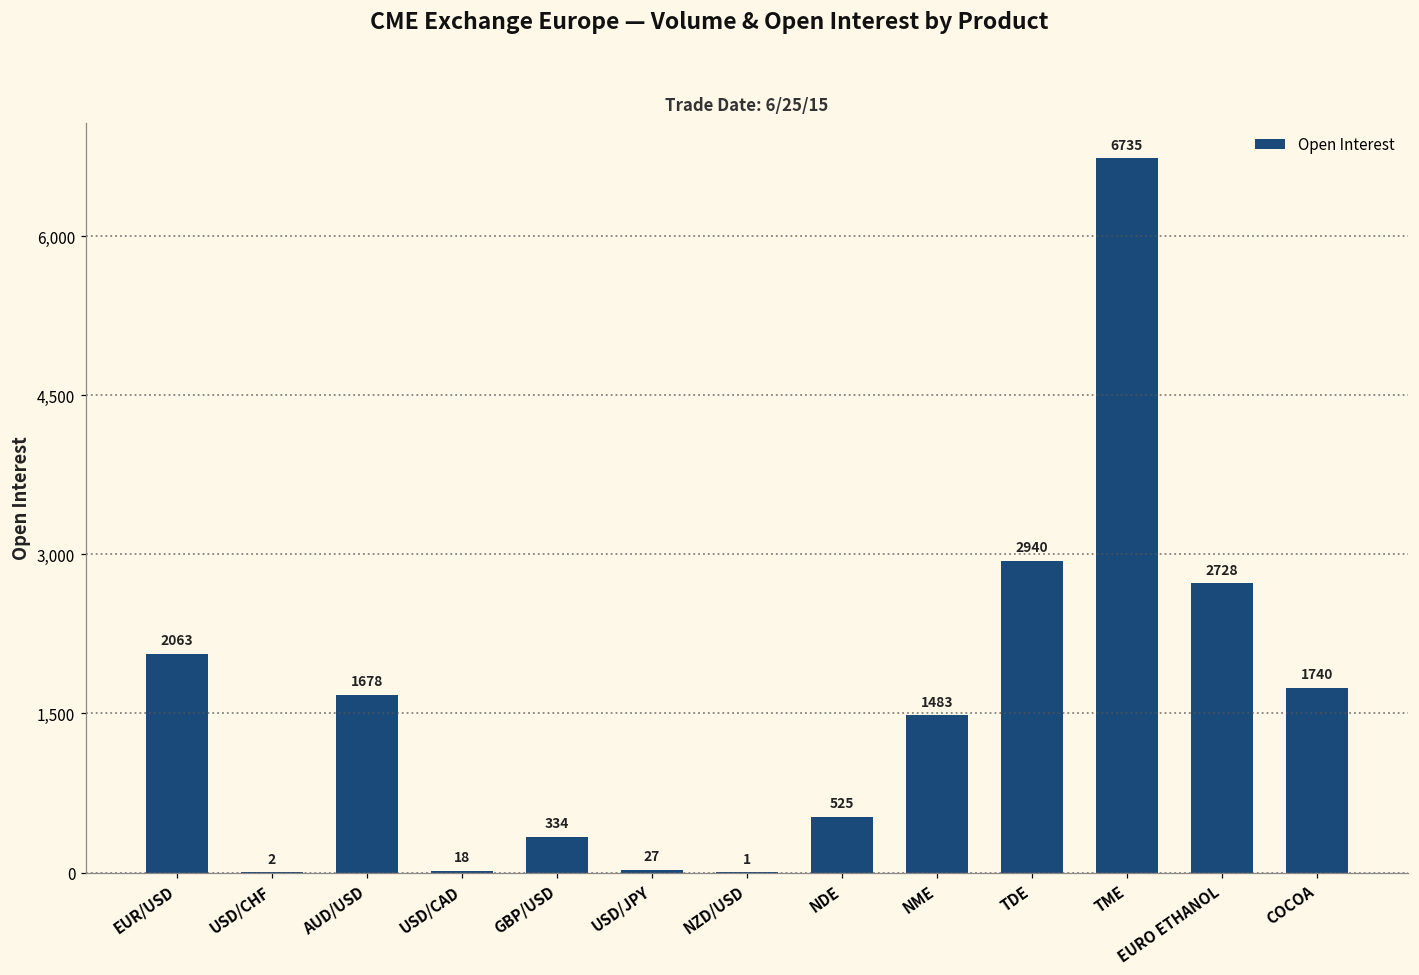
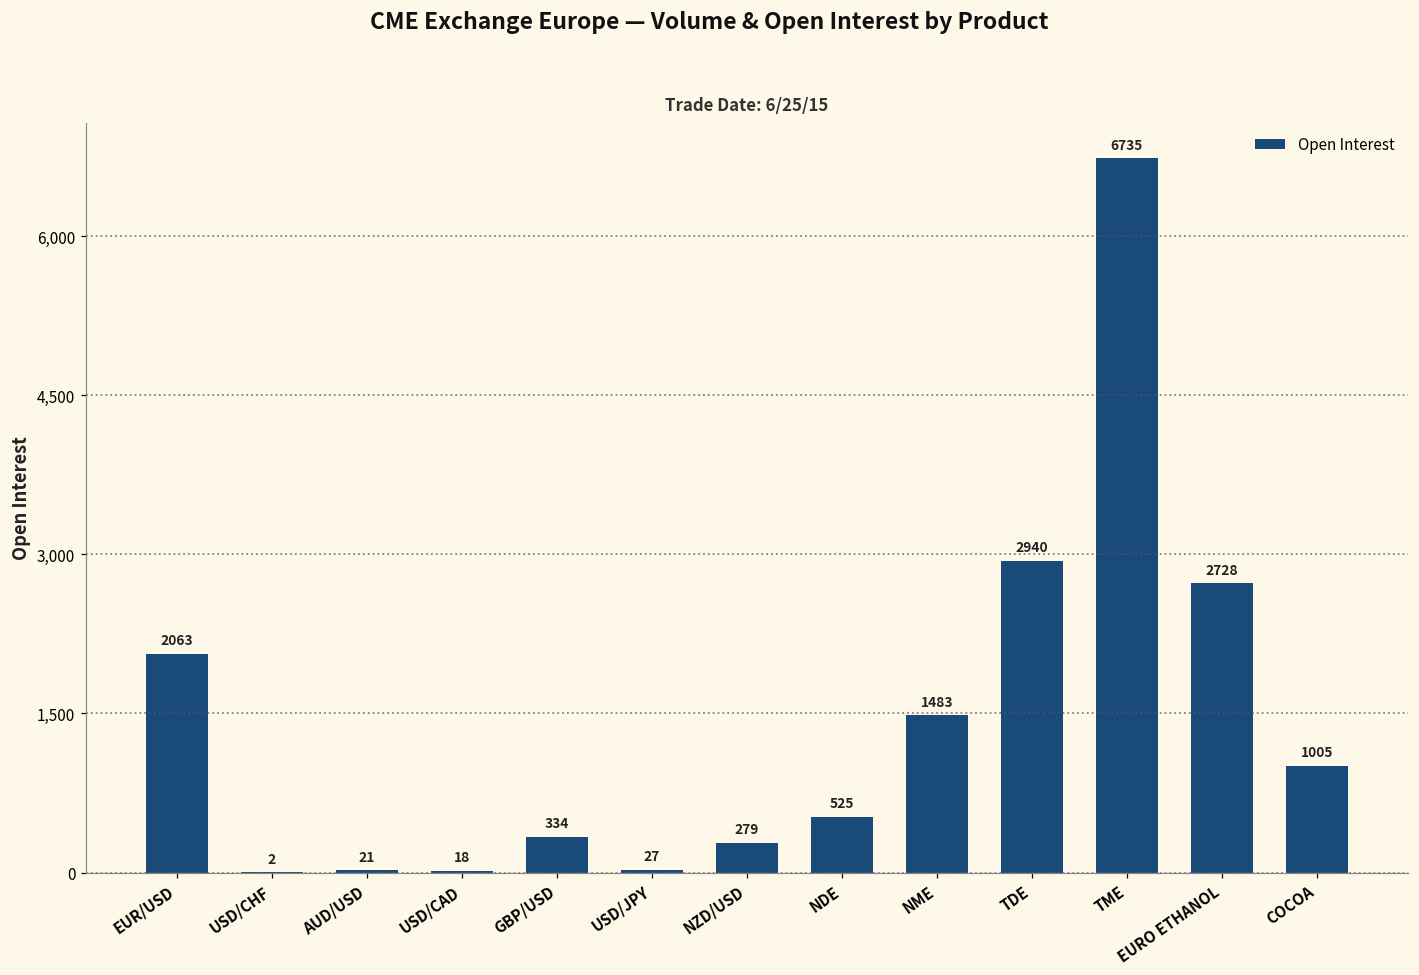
AUD/USD: 1678 -> 21
NZD/USD: 1 -> 279
COCOA: 1740 -> 1005
